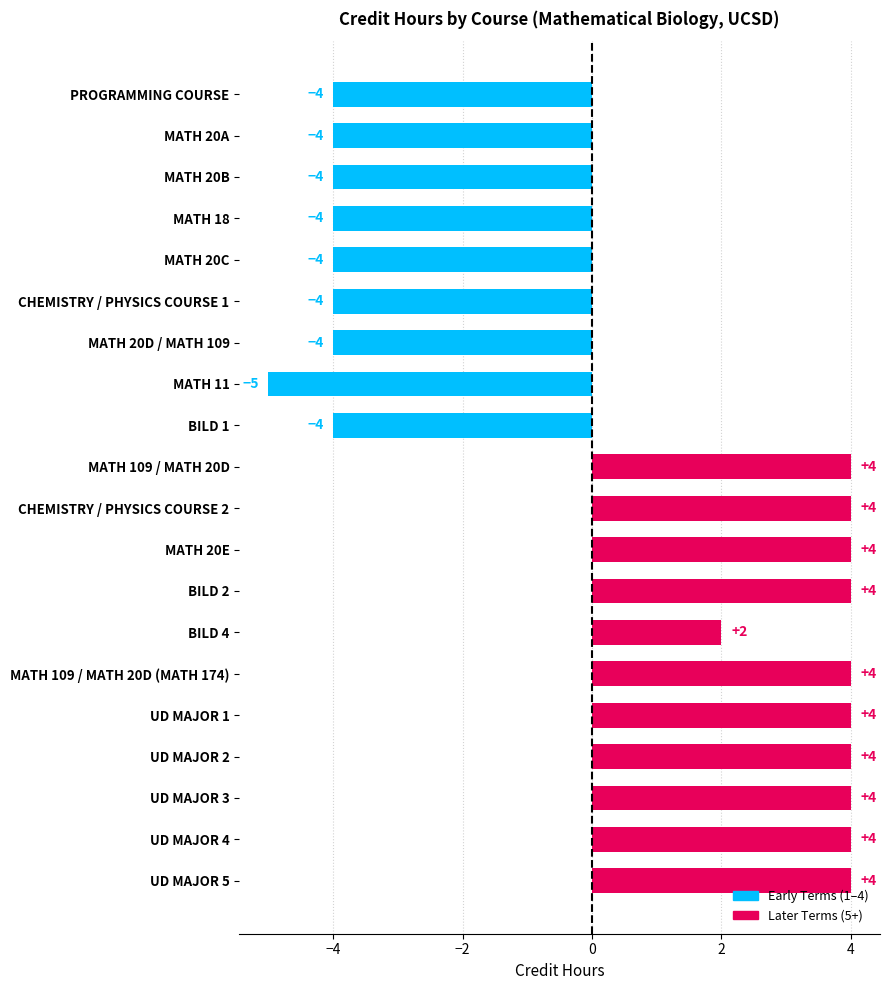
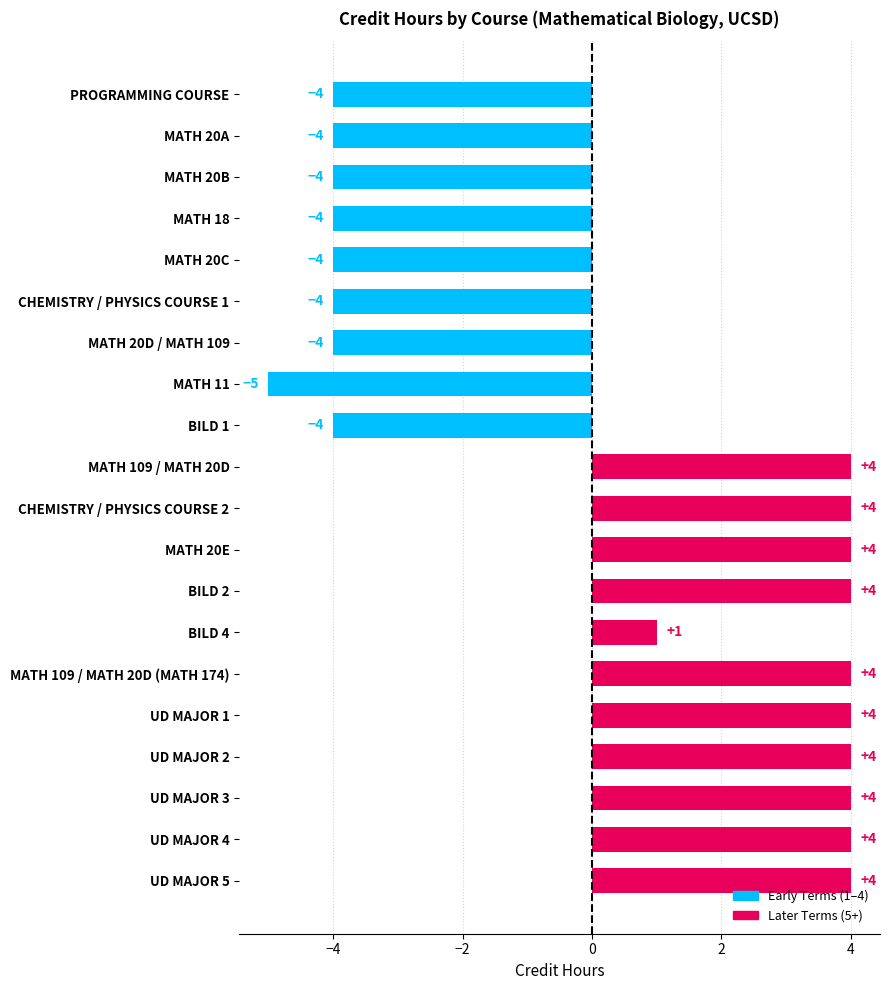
BILD 4: +2 -> +1
